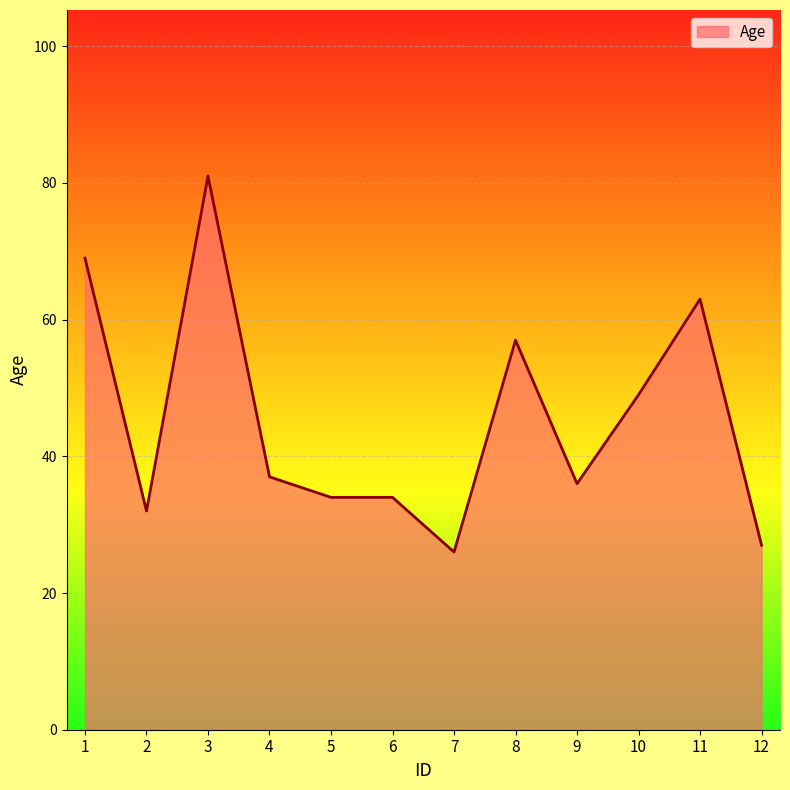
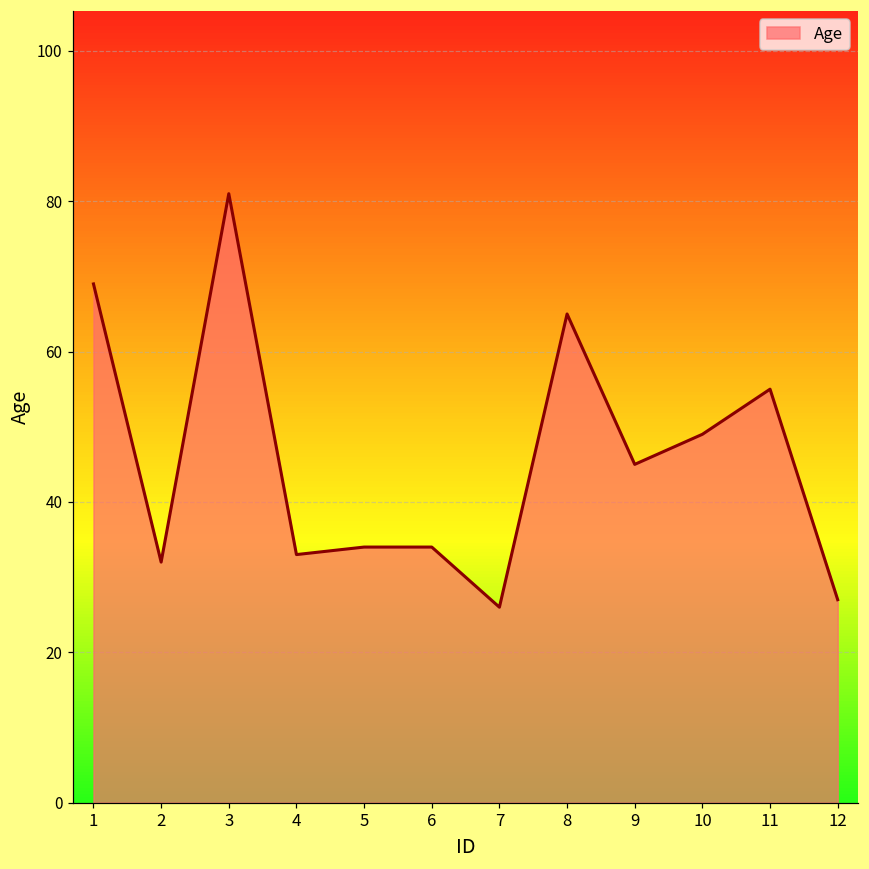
4: 37 -> 33
8: 57 -> 65
9: 36 -> 45
11: 63 -> 55
